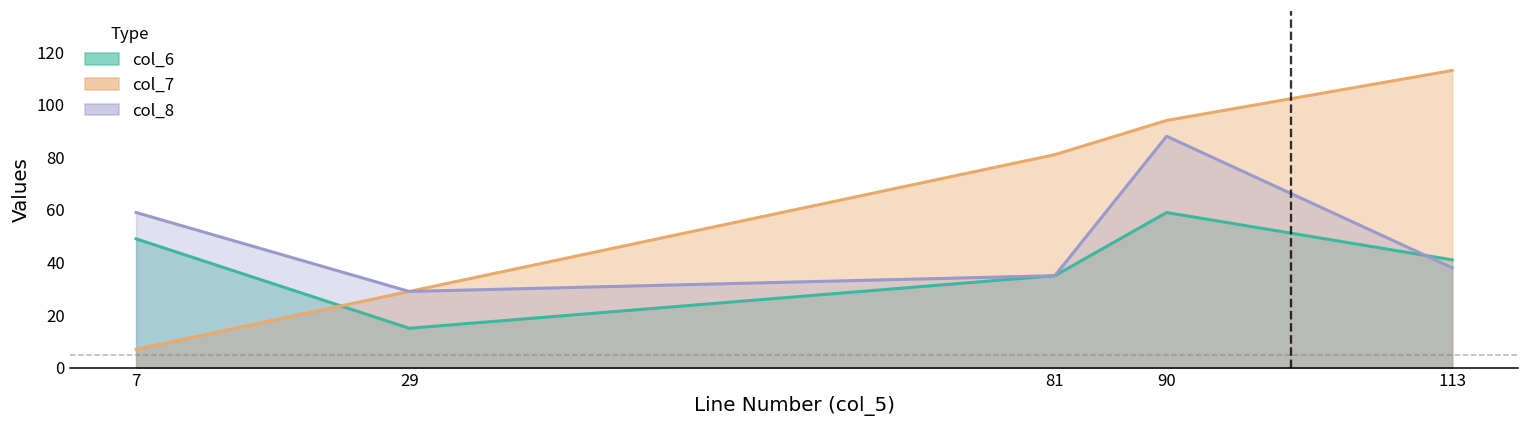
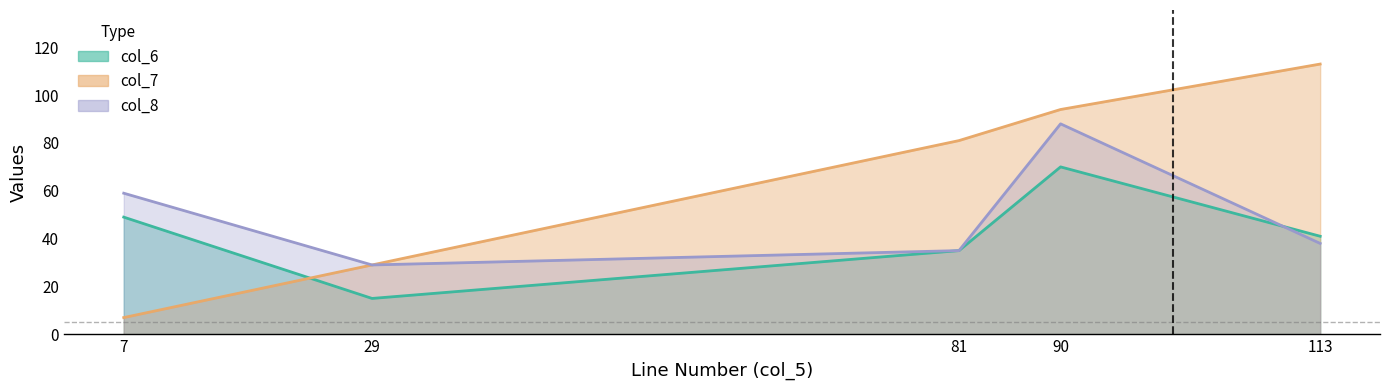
col_6, 90: 59 -> 70
